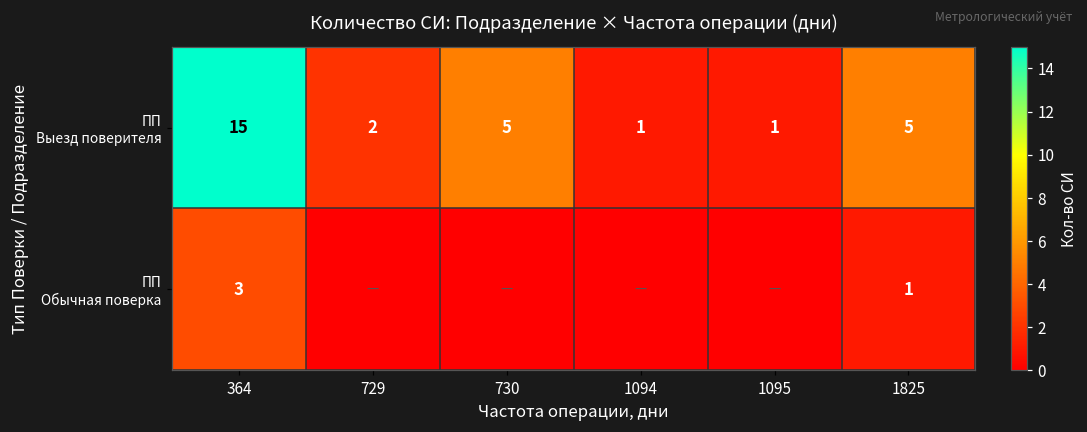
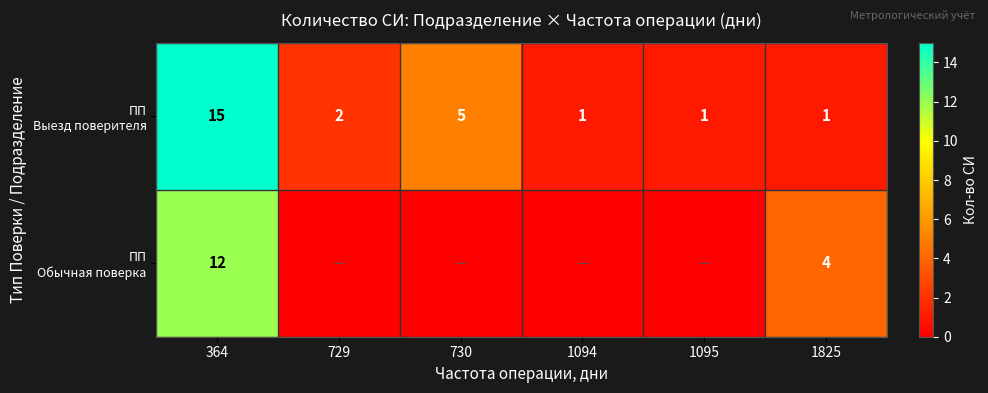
ПП Выезд поверителя, 1825: 5 -> 1
ПП Обычная поверка, 364: 3 -> 12
ПП Обычная поверка, 1825: 1 -> 4
